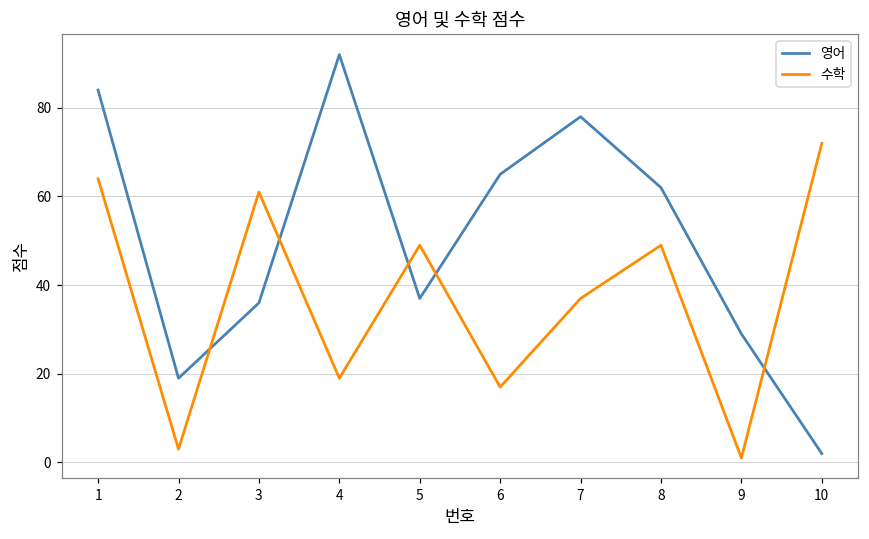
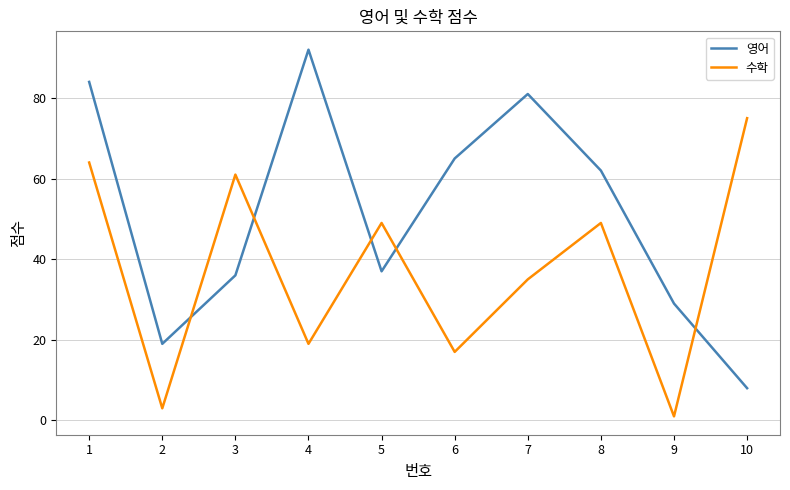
영어, 7: 78 -> 81
수학, 7: 37 -> 35
영어, 10: 2 -> 8
수학, 10: 72 -> 75
